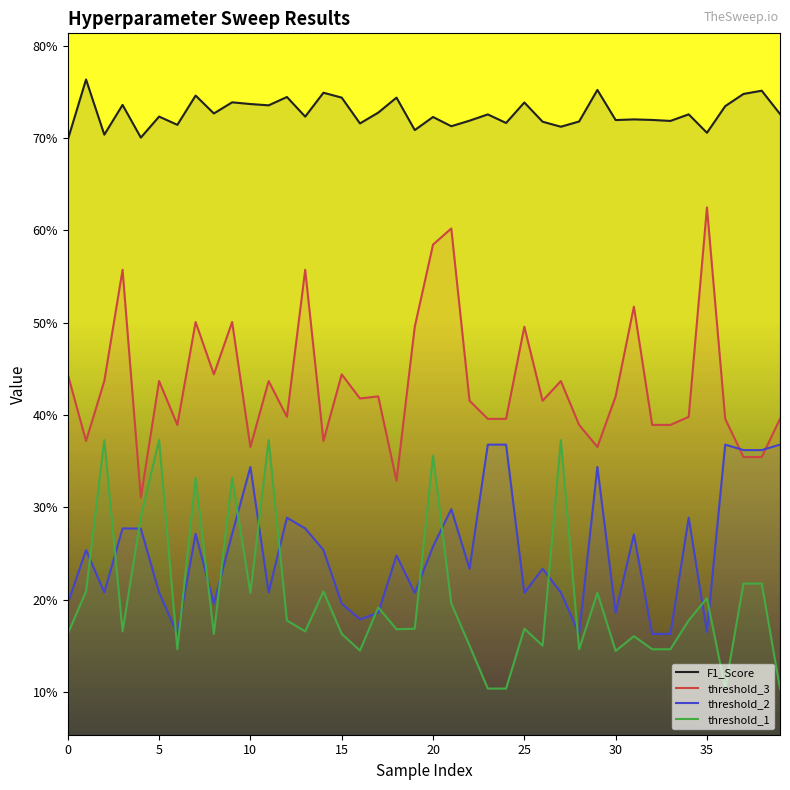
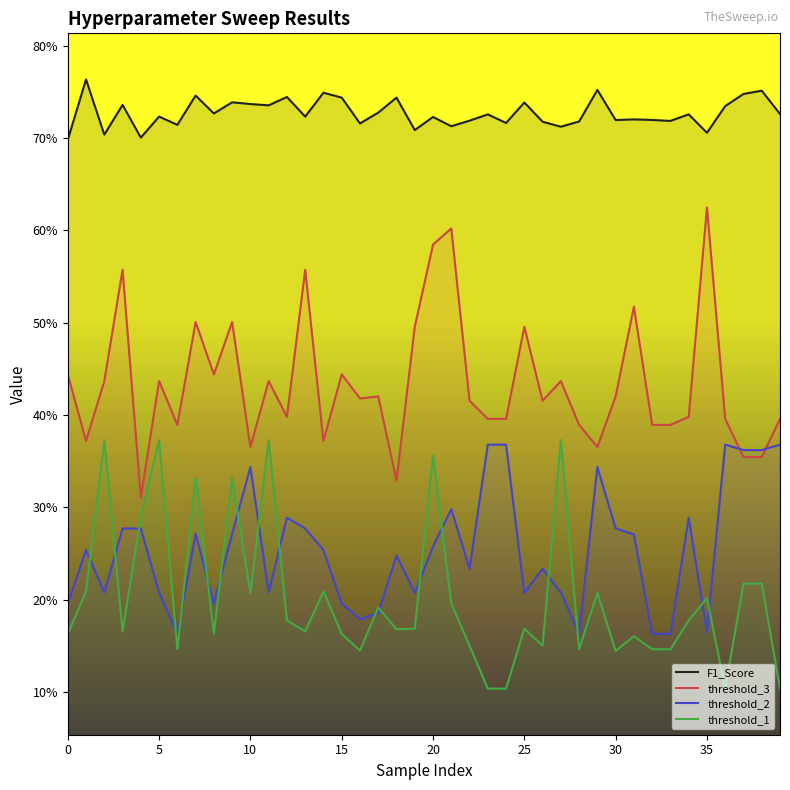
threshold_2, 30: 19% -> 28%
